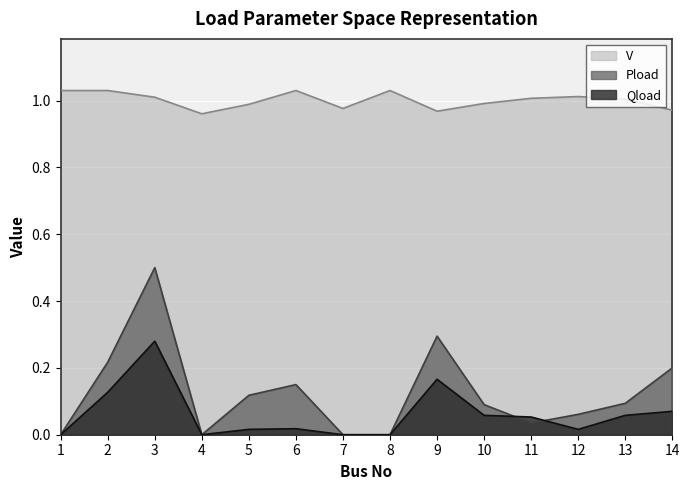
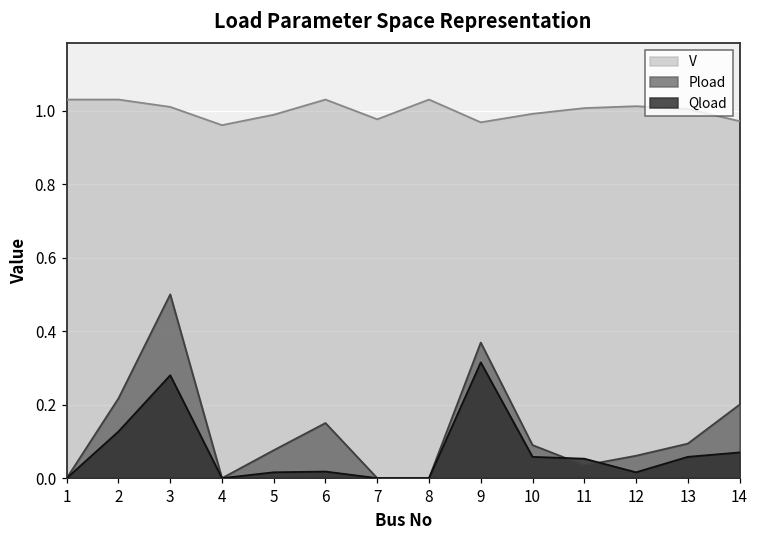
Pload, 5: 0.12 -> 0.08
Pload, 9: 0.30 -> 0.37
Qload, 9: 0.17 -> 0.32
